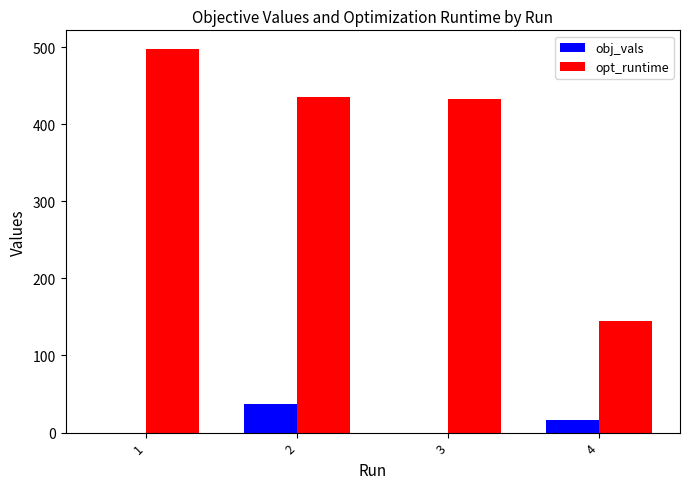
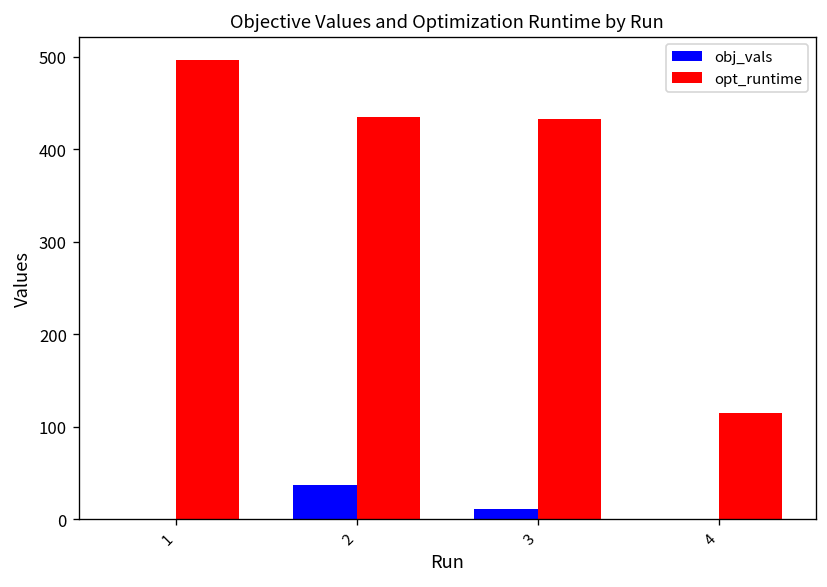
obj_vals, 3: 0 -> 10
obj_vals, 4: 20 -> 0
opt_runtime, 4: 150 -> 110
